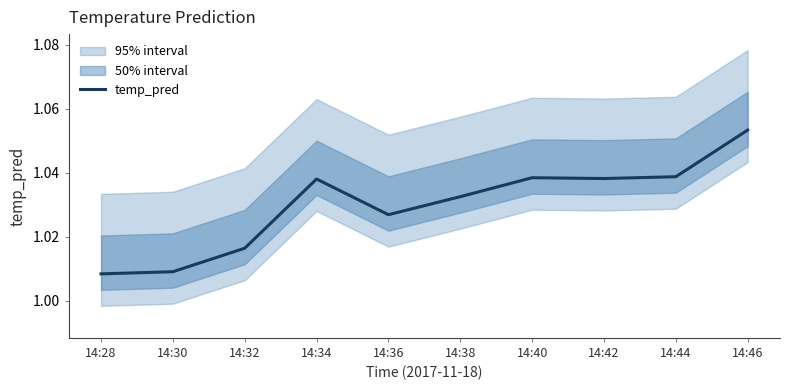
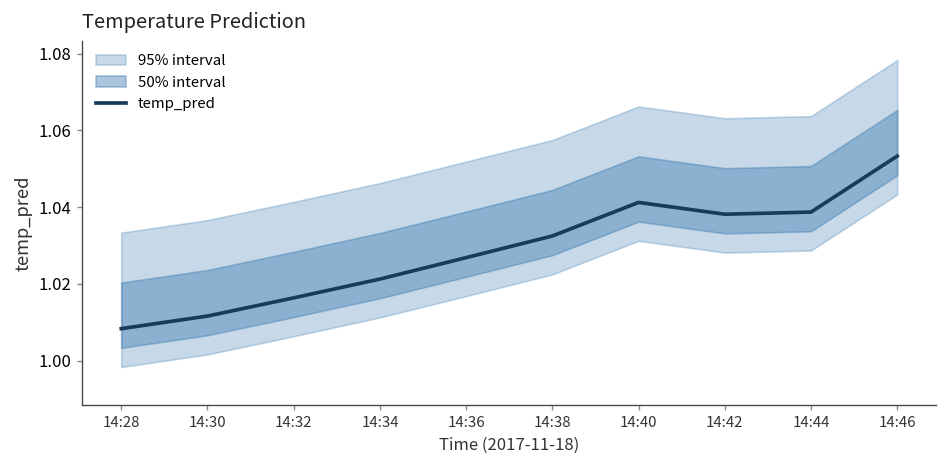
temp_pred, 14:30: 1.009 -> 1.012
temp_pred, 14:34: 1.038 -> 1.021
temp_pred, 14:40: 1.038 -> 1.041
